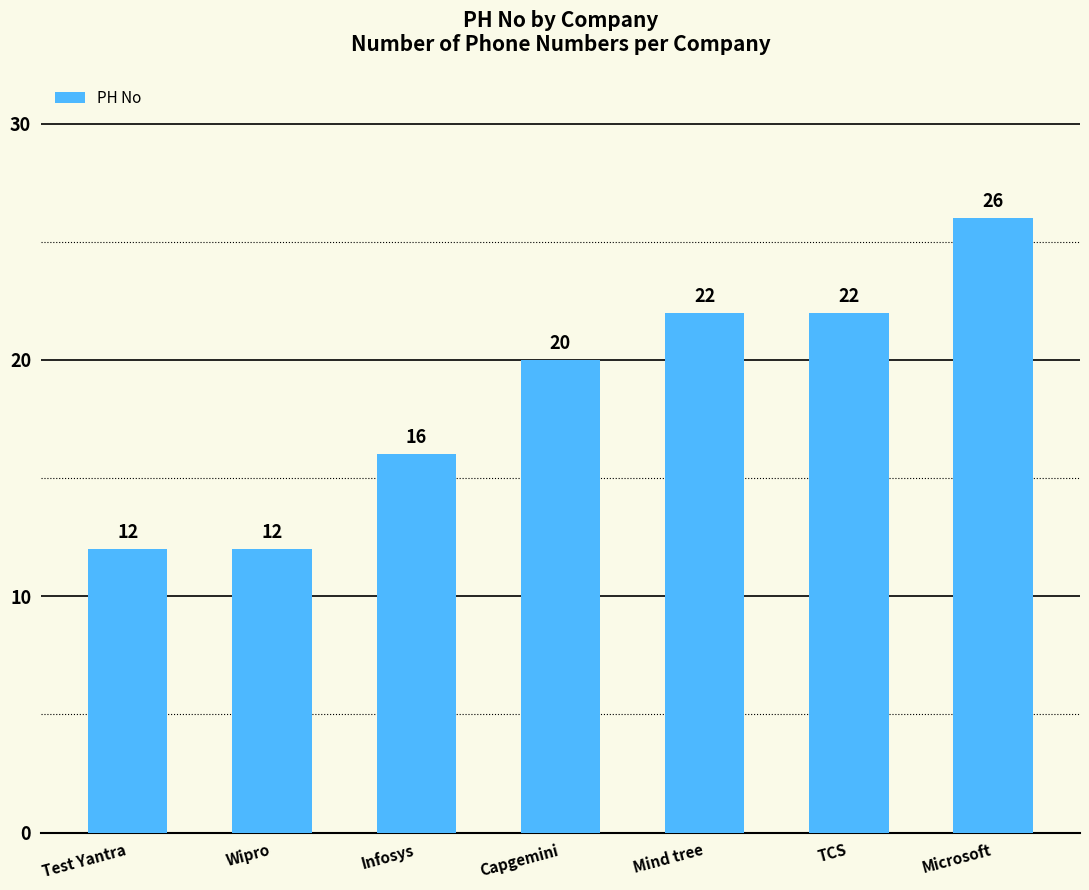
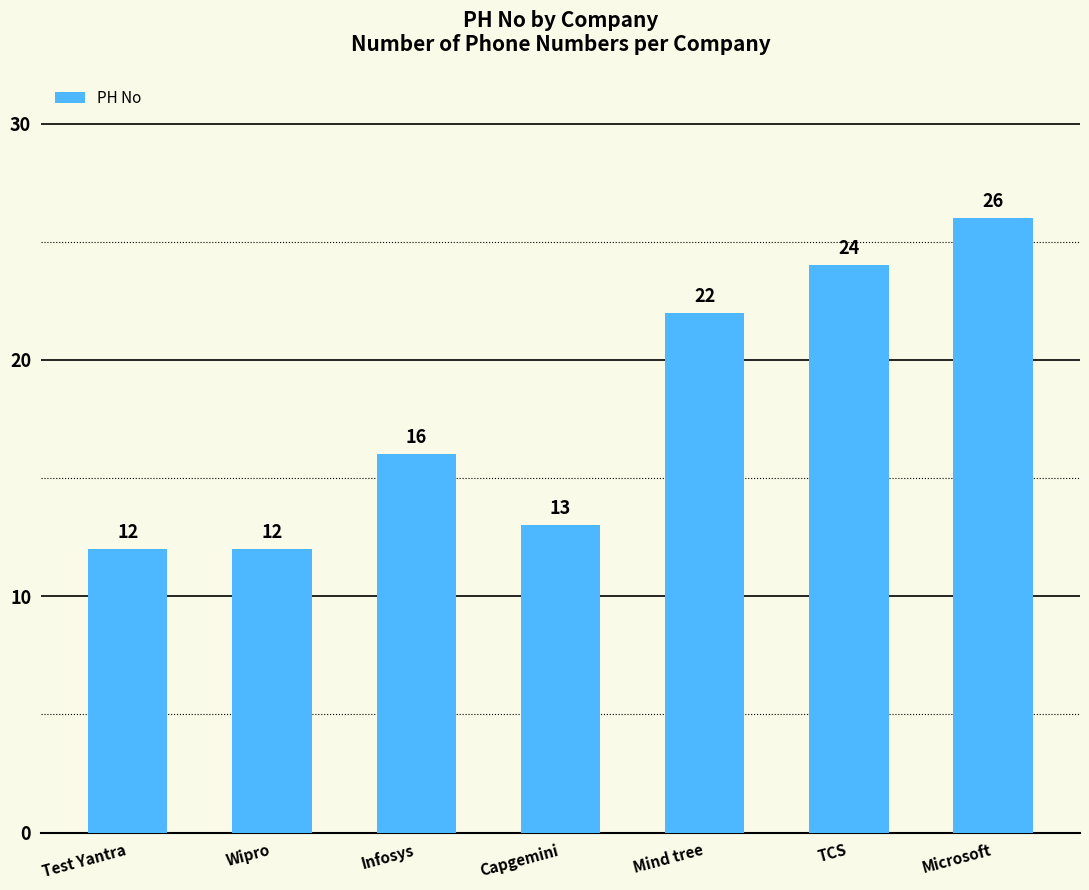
Capgemini: 20 -> 13
TCS: 22 -> 24
